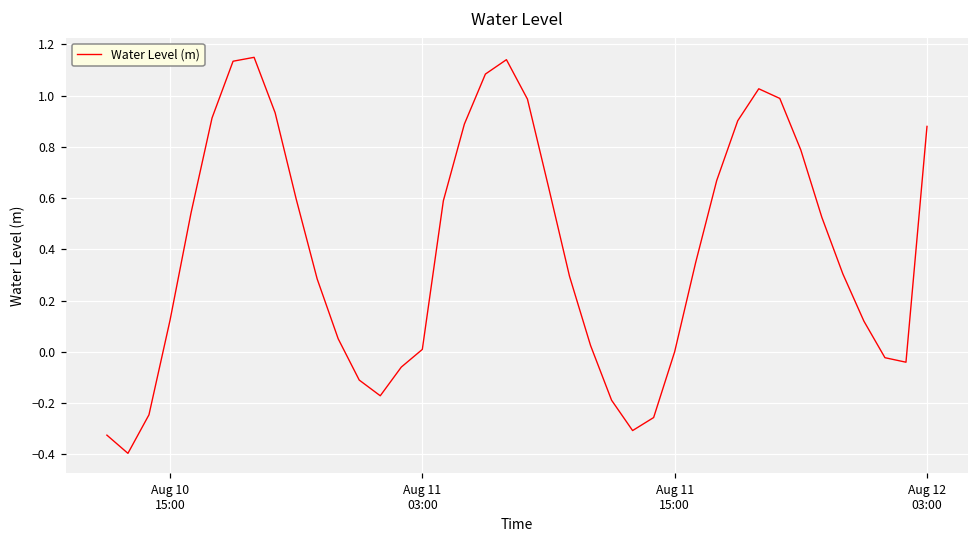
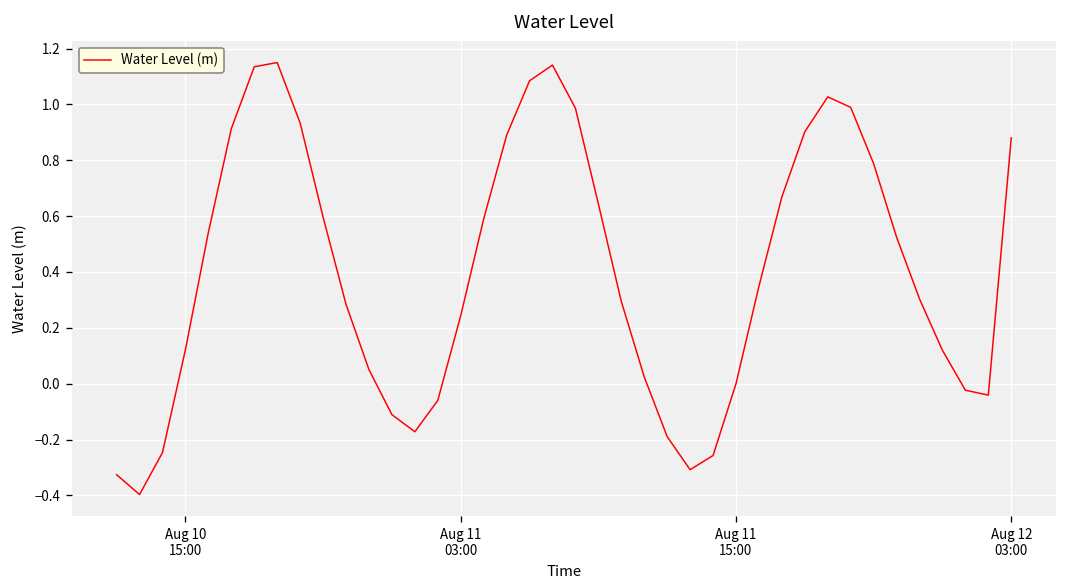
Aug 11 03:00: 0.01 -> 0.24
